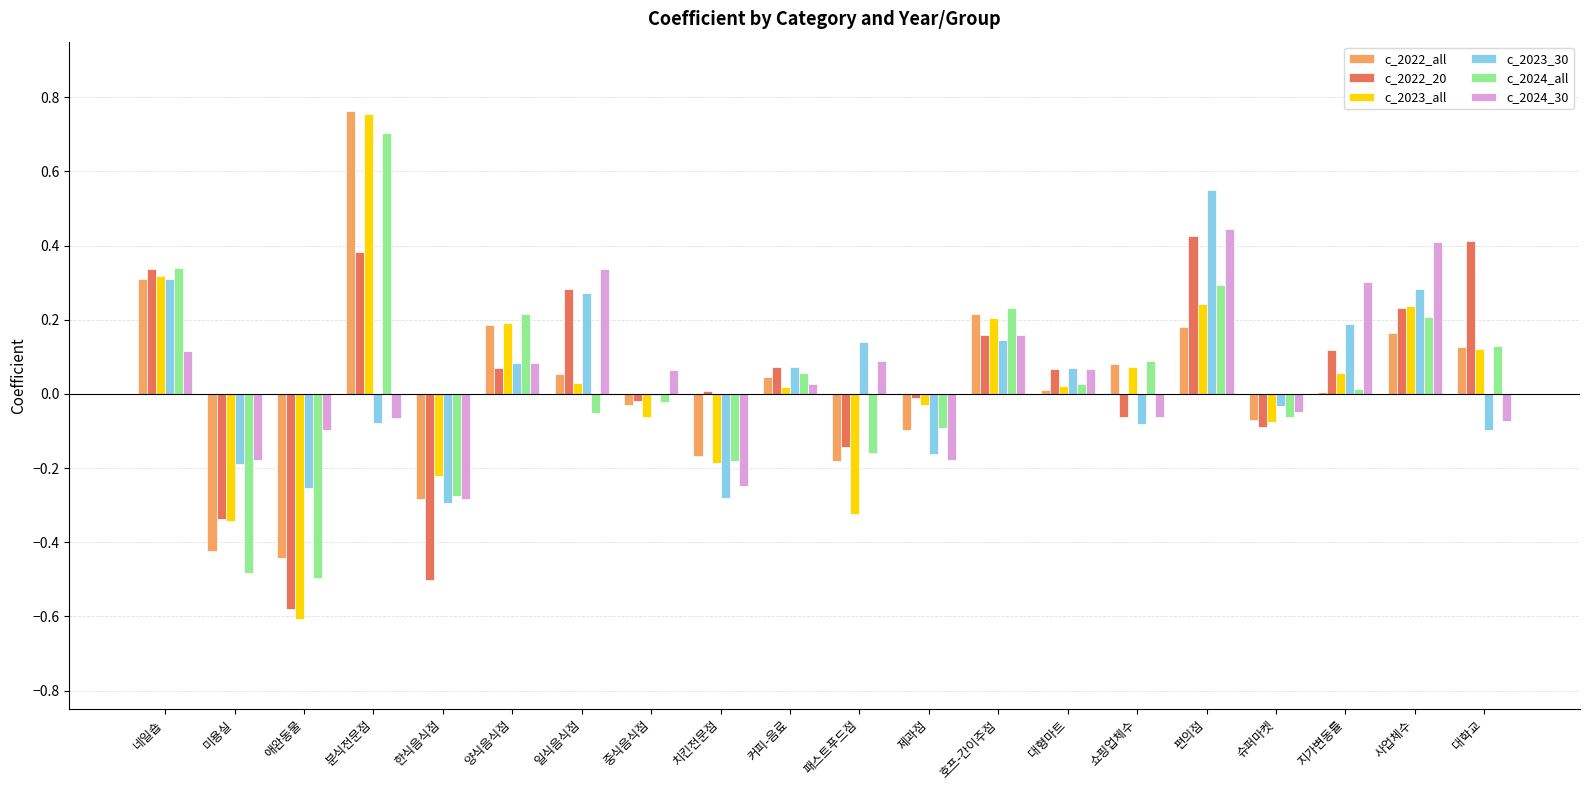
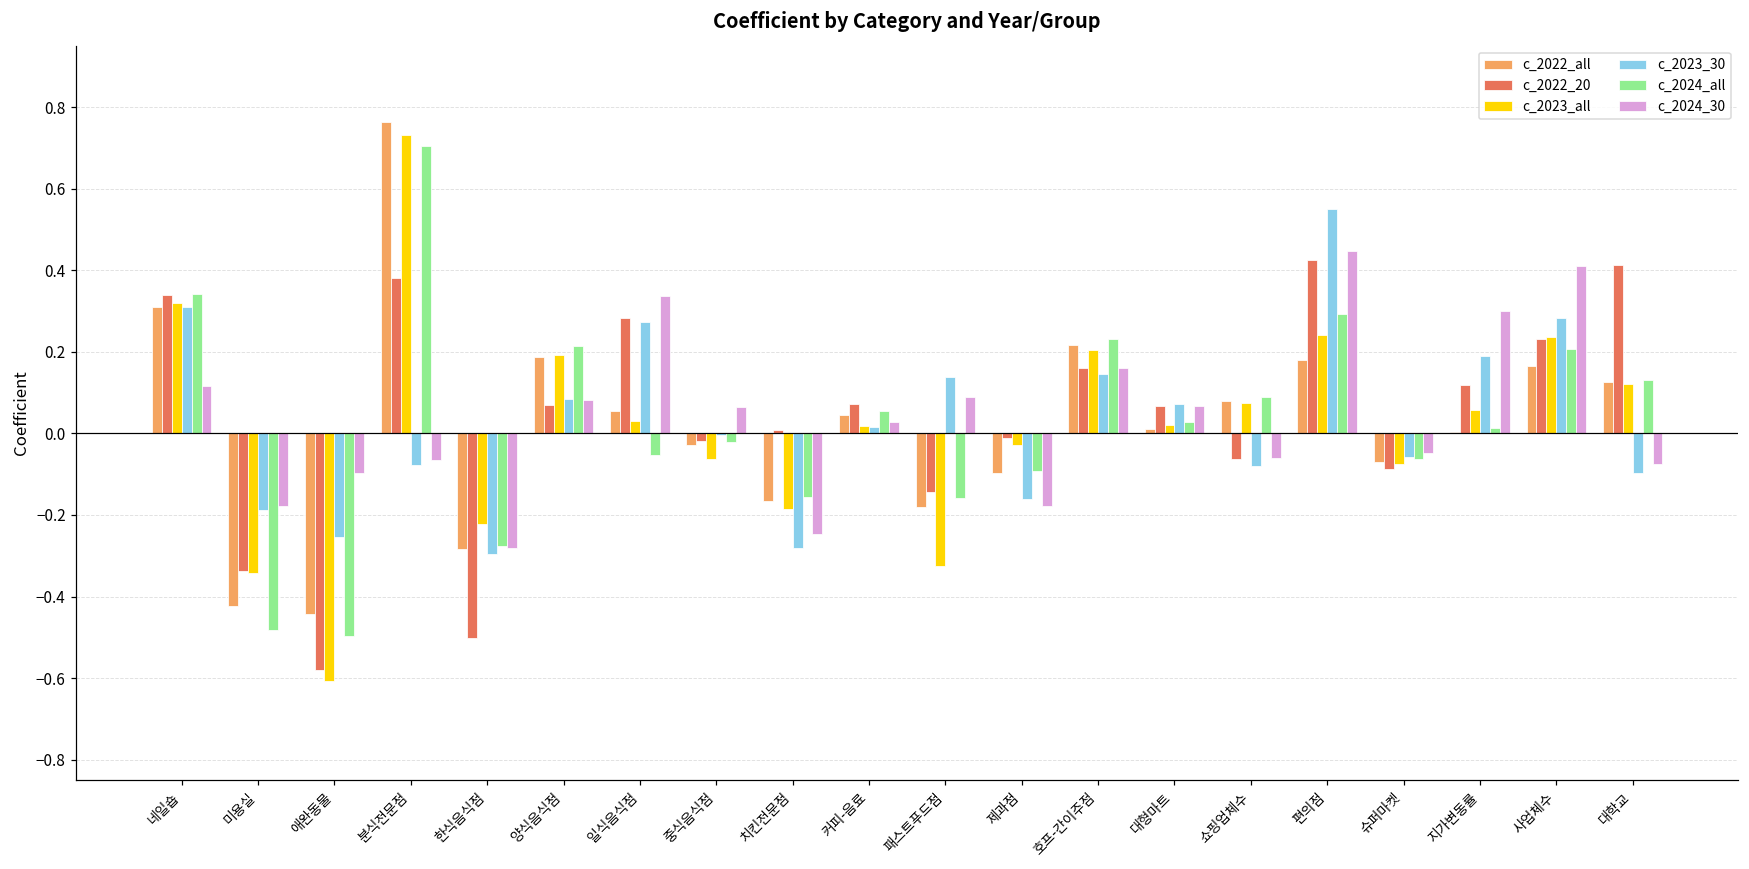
c_2023_all, 분식전문점: 0.76 -> 0.73
c_2024_all, 치킨전문점: -0.18 -> -0.16
c_2023_30, 커피-음료: 0.07 -> 0.02
c_2023_30, 슈퍼마켓: -0.03 -> -0.06
